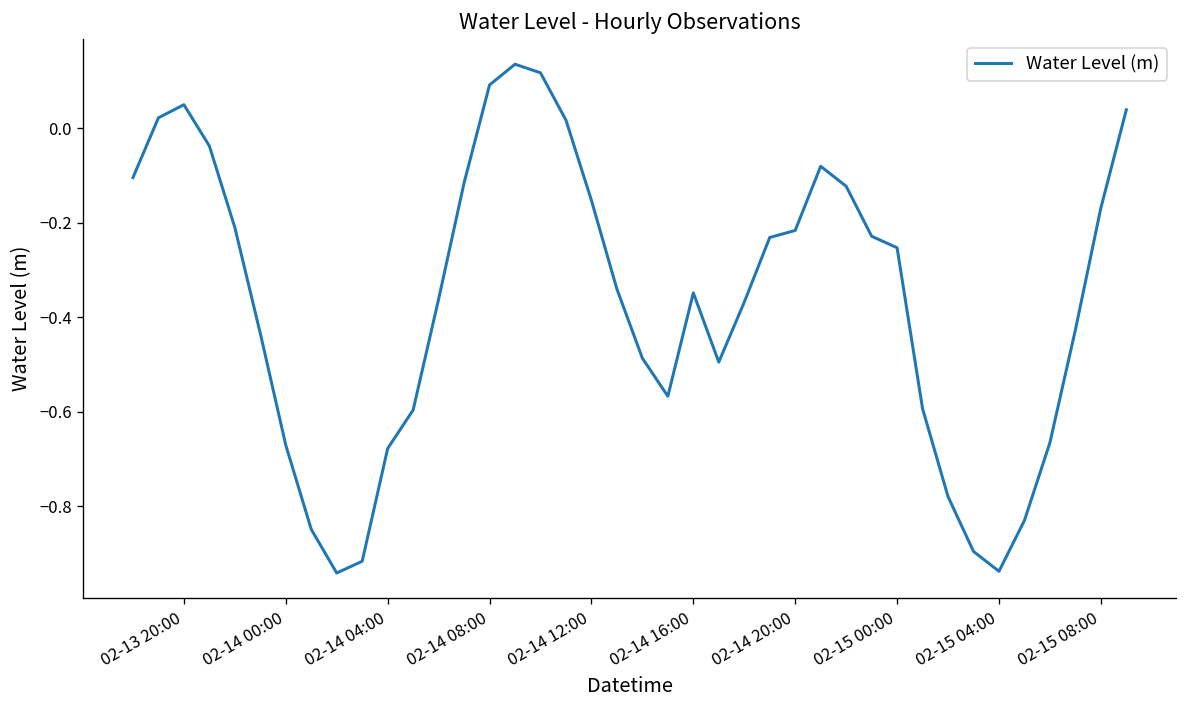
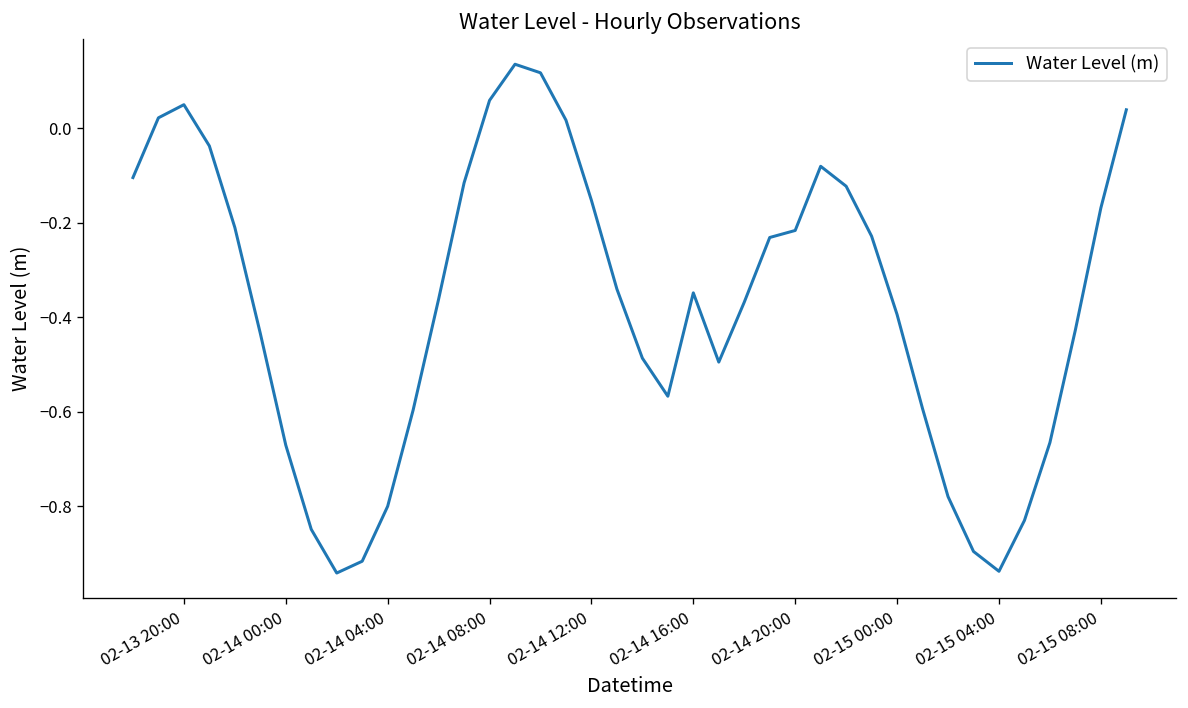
02-14 04:00: -0.68 -> -0.80
02-14 08:00: 0.09 -> 0.06
02-15 00:00: -0.25 -> -0.39
